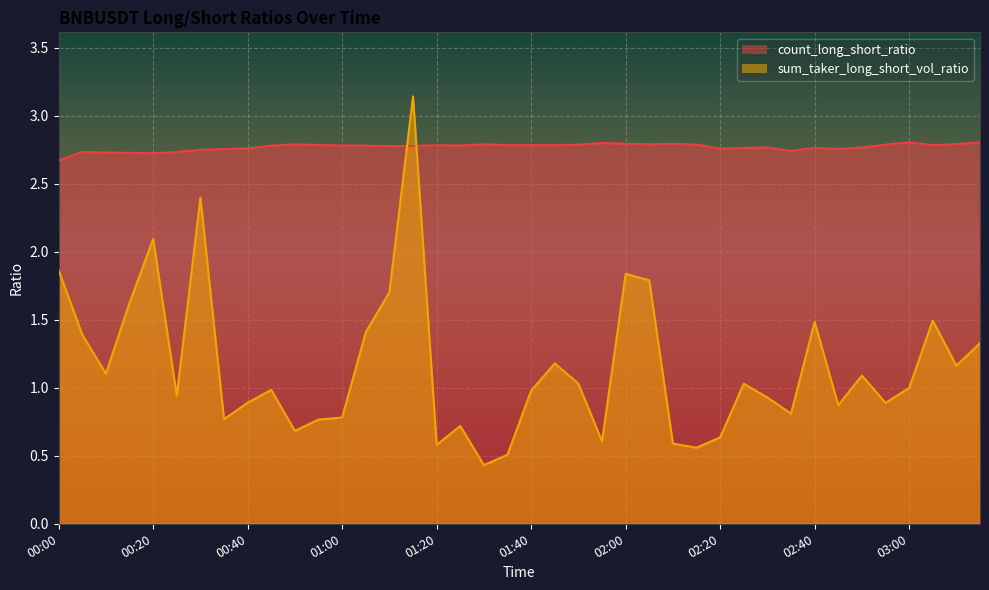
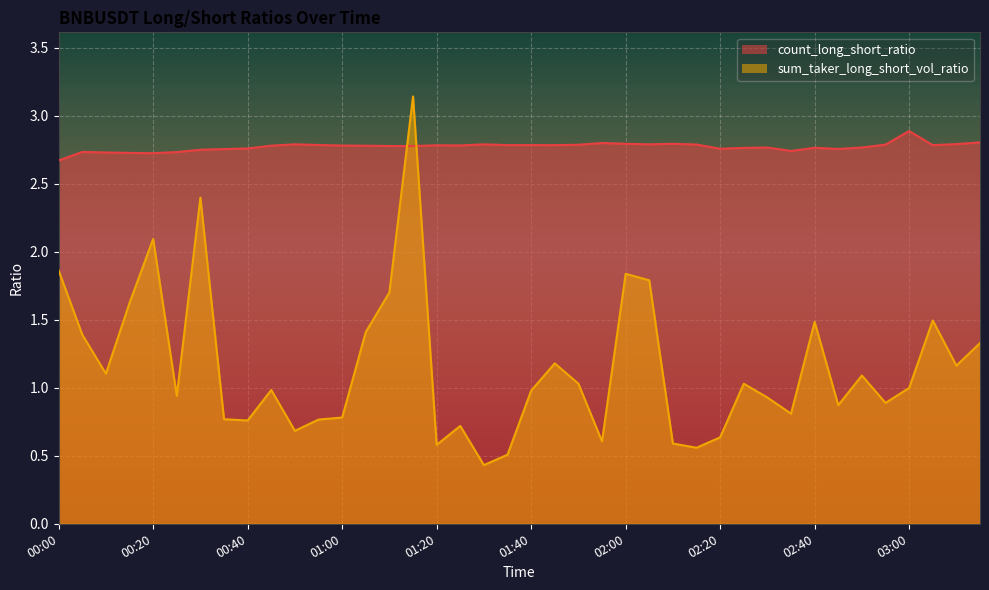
sum_taker_long_short_vol_ratio, 00:40: 0.89 -> 0.76
count_long_short_ratio, 03:00: 2.80 -> 2.89
